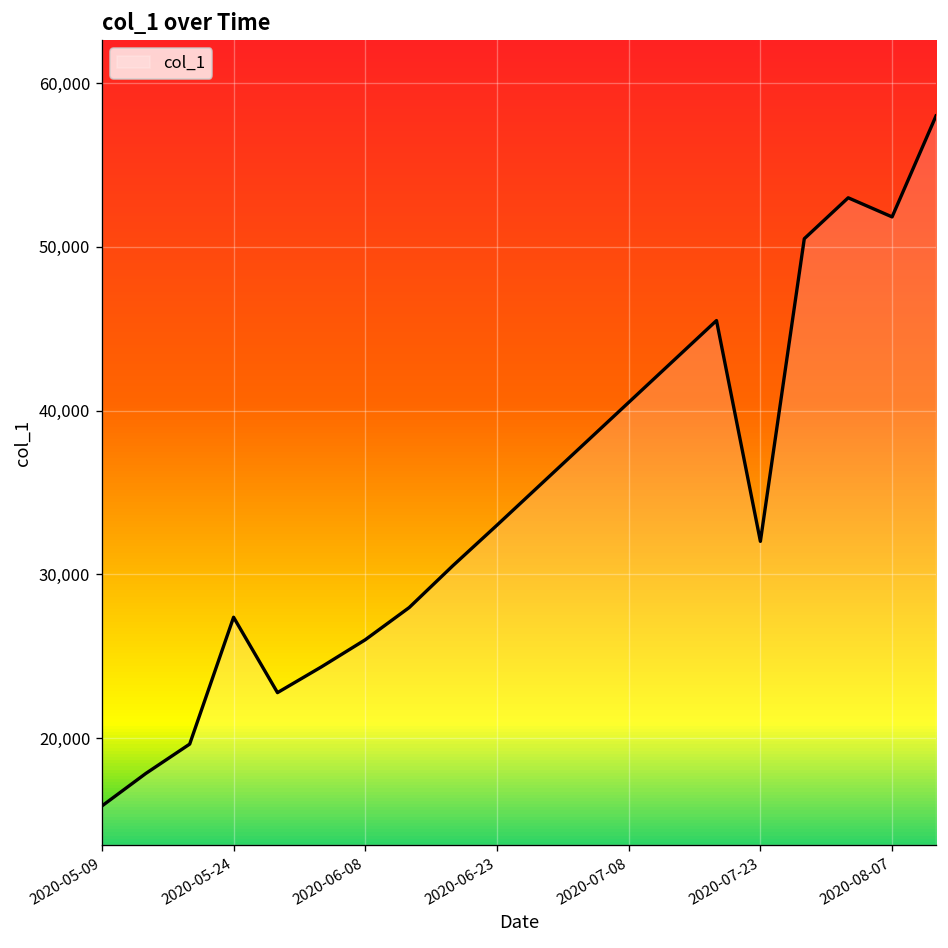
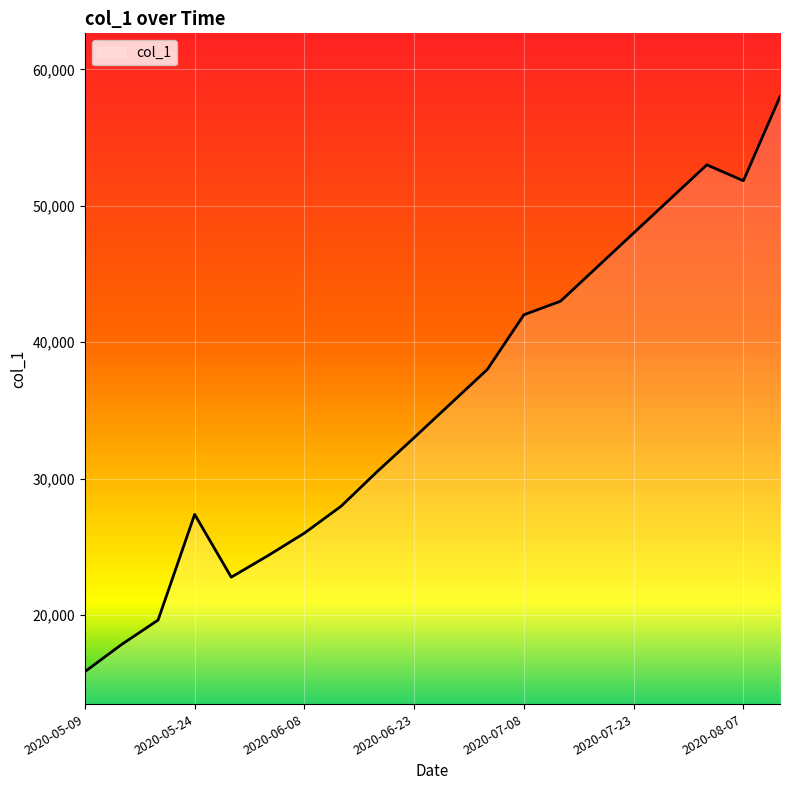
2020-07-08: 40,500 -> 42,000
2020-07-23: 32,000 -> 48,000
